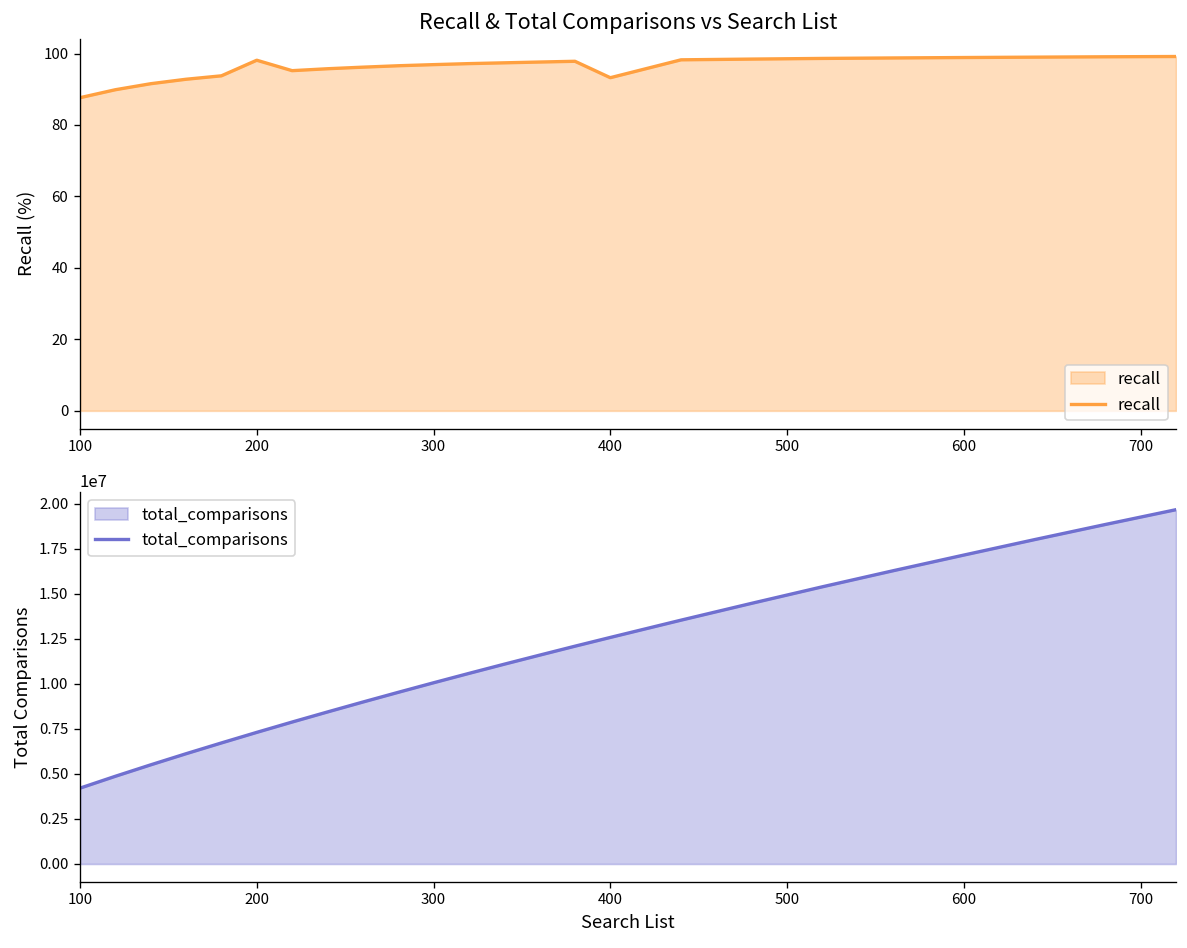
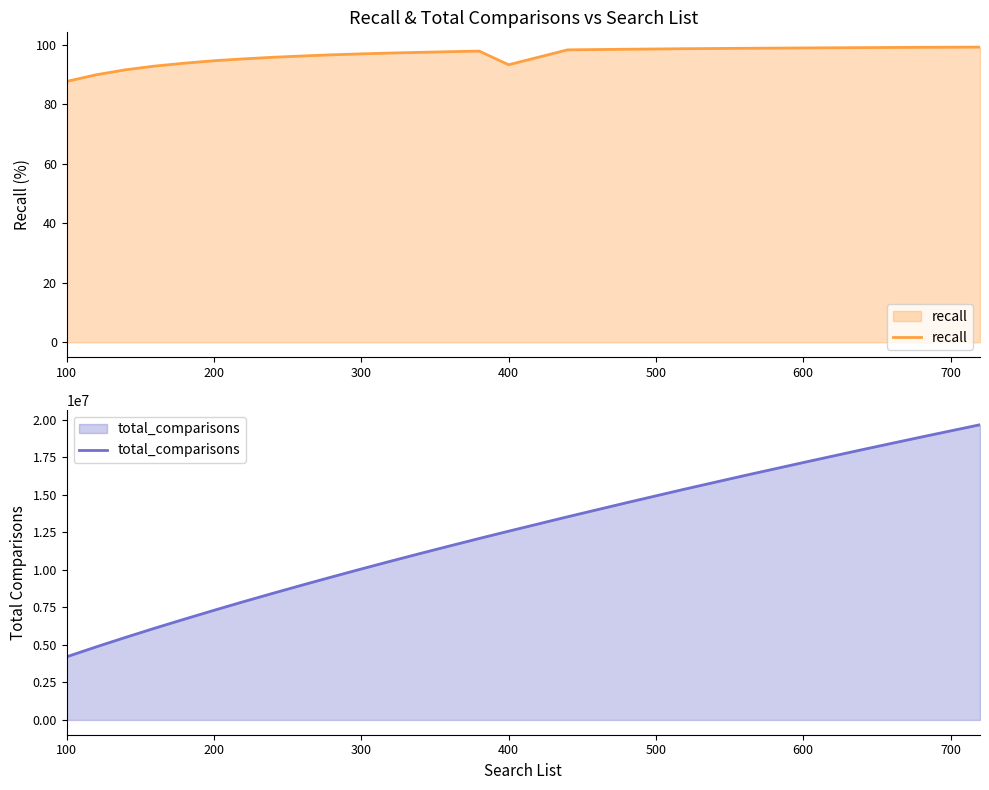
Recall & Total Comparisons vs Search List, 200: 98 -> 95
